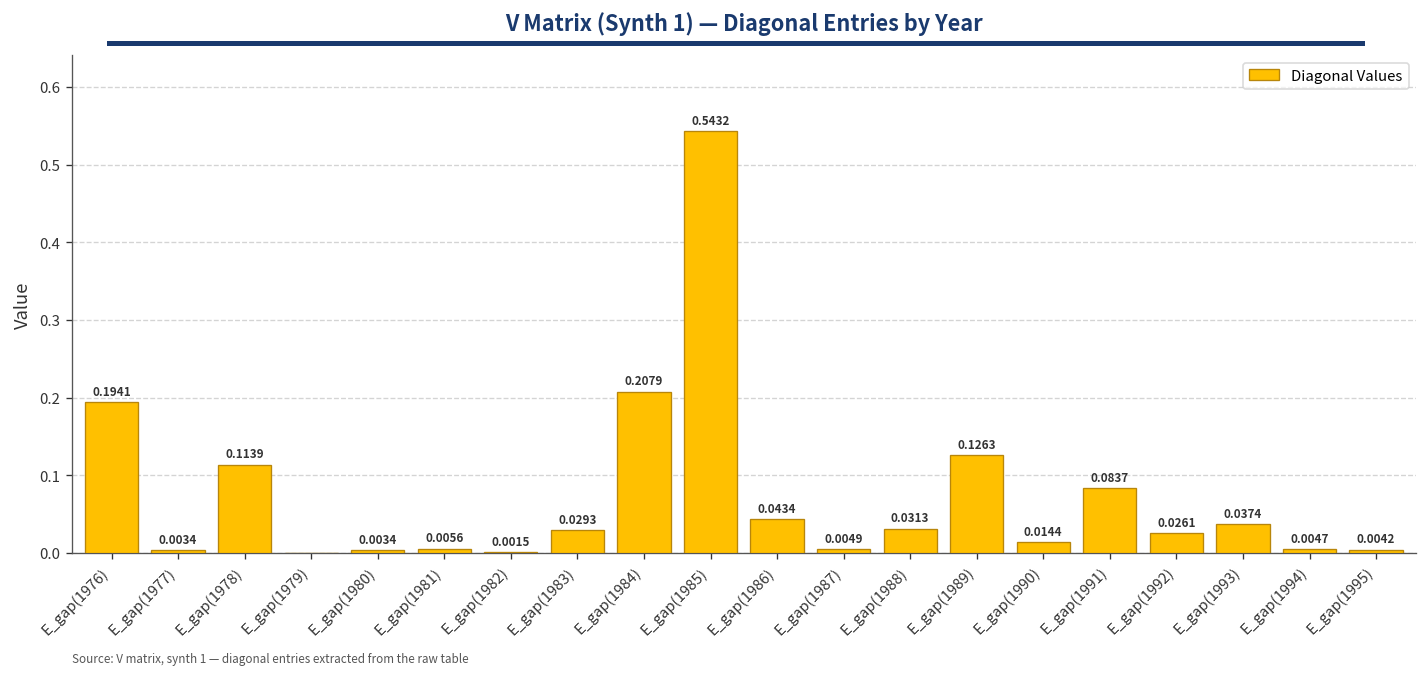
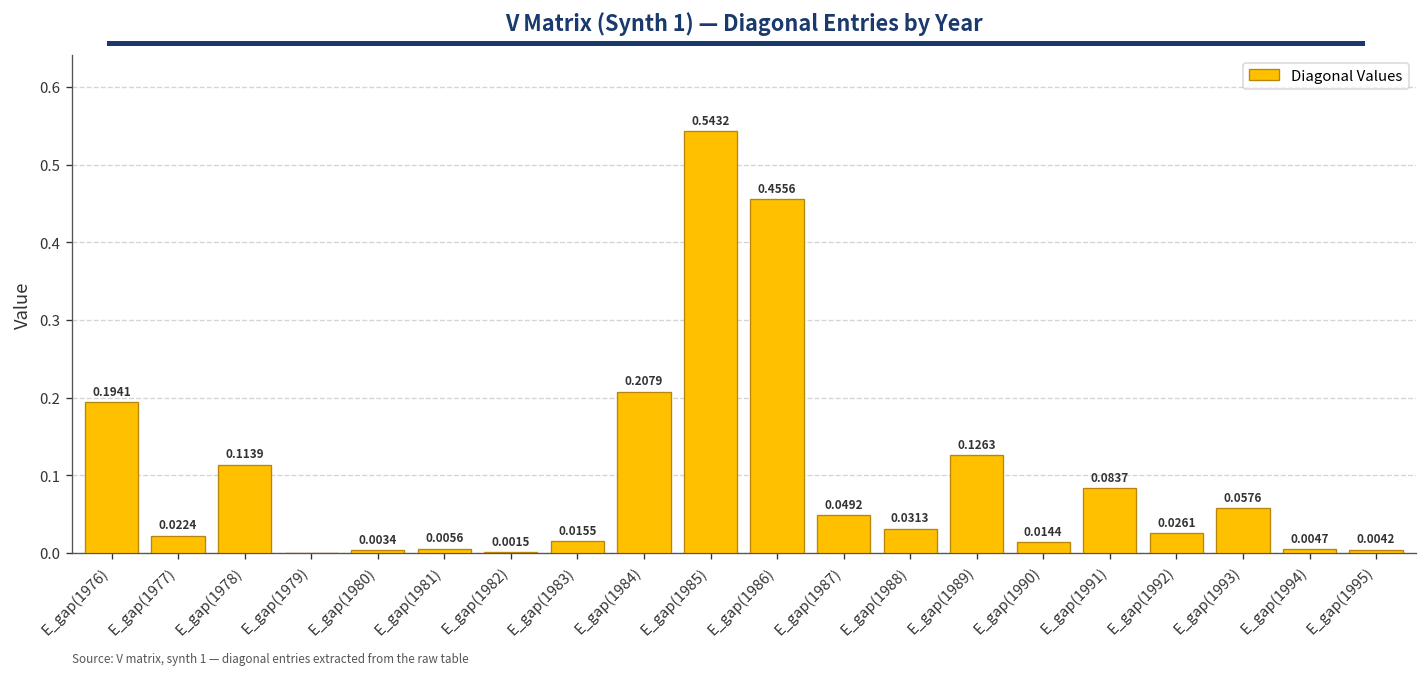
E_gap(1977): 0.0034 -> 0.0224
E_gap(1983): 0.0293 -> 0.0155
E_gap(1986): 0.0434 -> 0.4556
E_gap(1987): 0.0049 -> 0.0492
E_gap(1993): 0.0374 -> 0.0576
